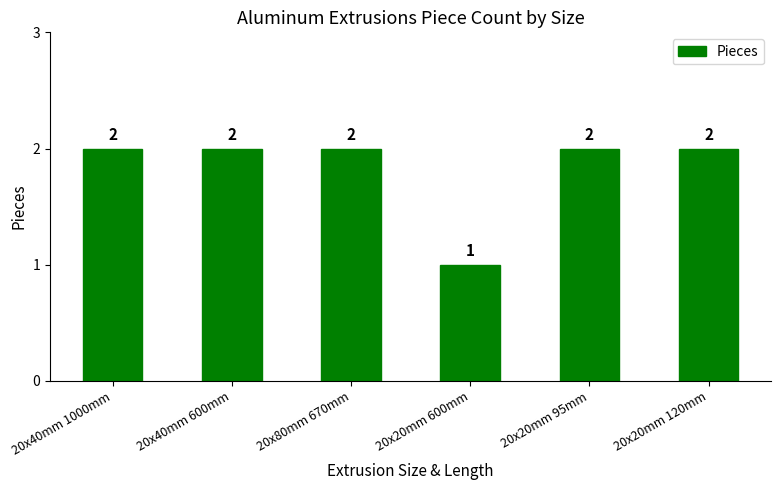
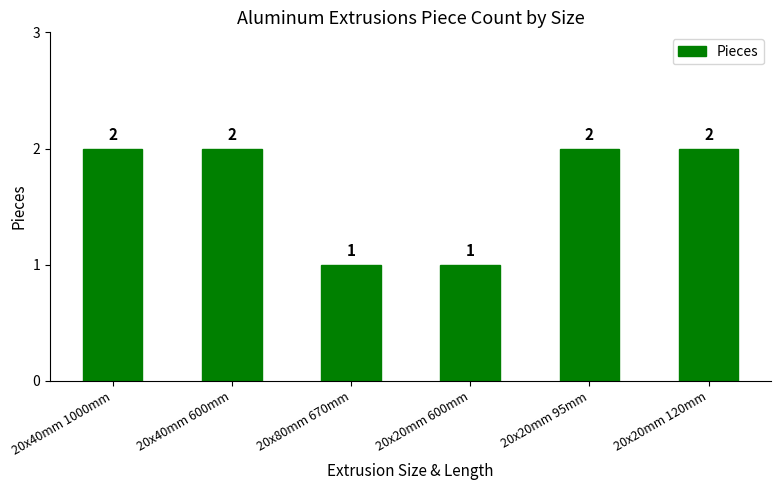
20x80mm 670mm: 2 -> 1
